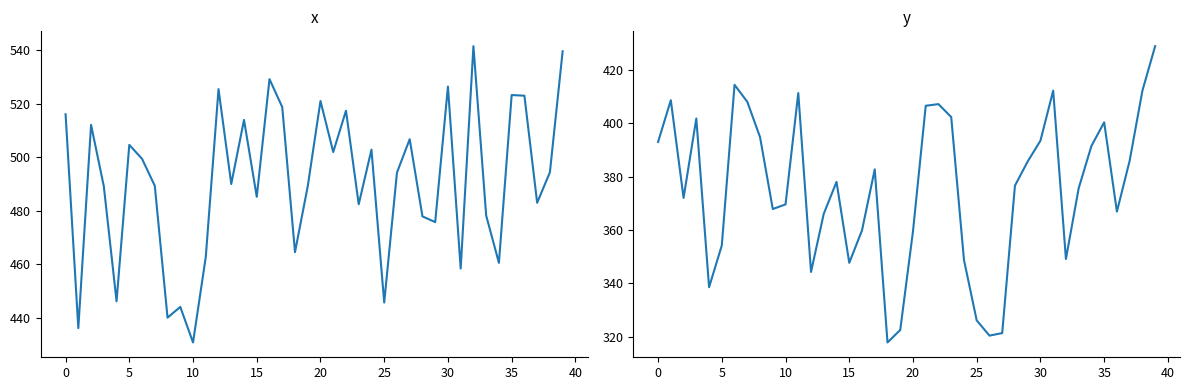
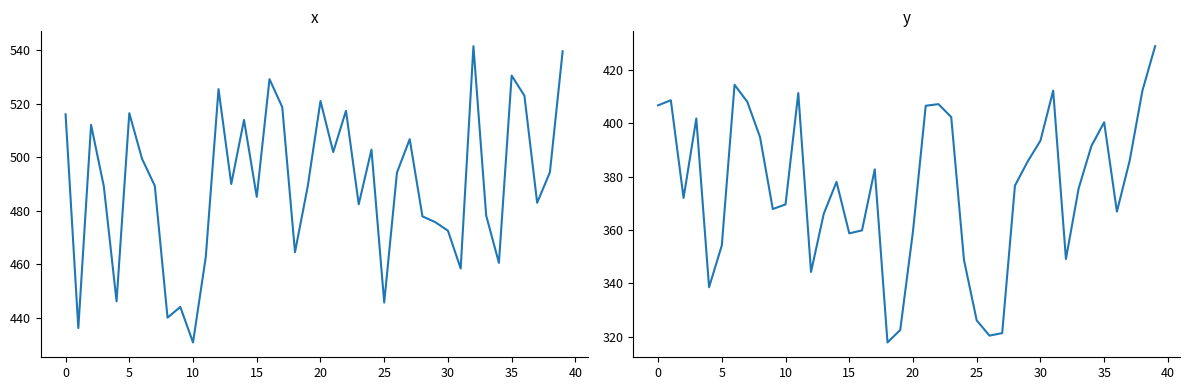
x, 5: 505 -> 516
x, 30: 526 -> 473
x, 35: 523 -> 530
y, 0: 393 -> 407
y, 15: 348 -> 359
